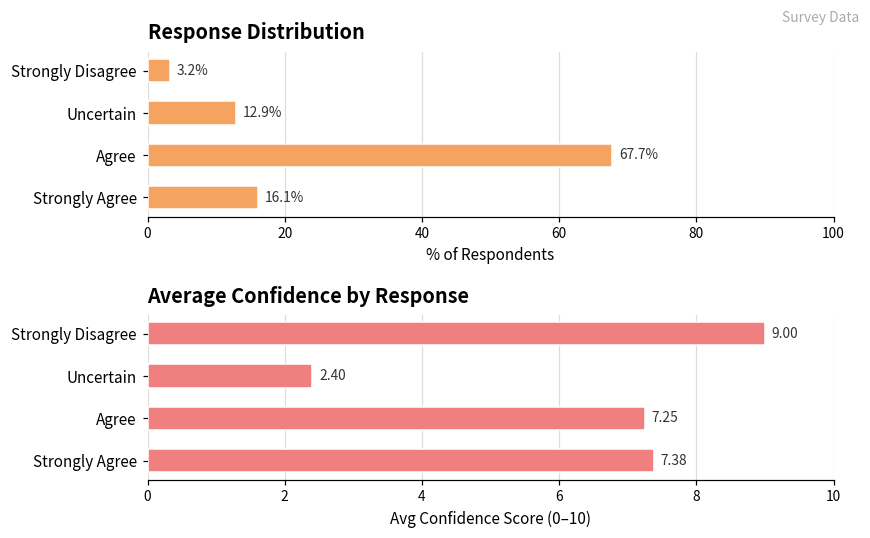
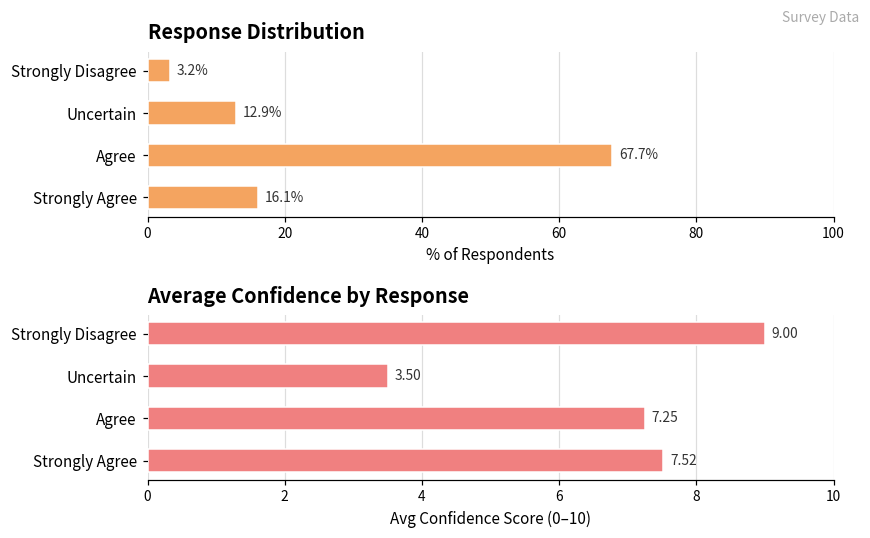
Average Confidence by Response, Uncertain: 2.40 -> 3.50
Average Confidence by Response, Strongly Agree: 7.38 -> 7.52
